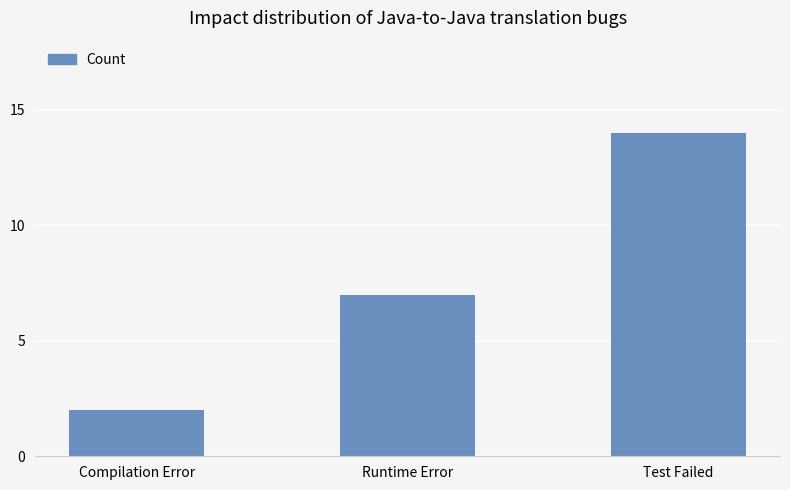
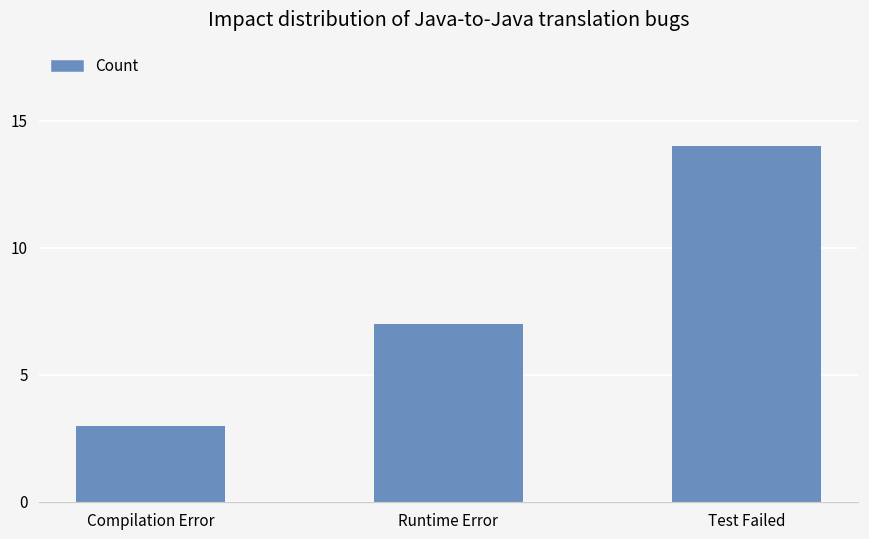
Compilation Error: 2 -> 3
